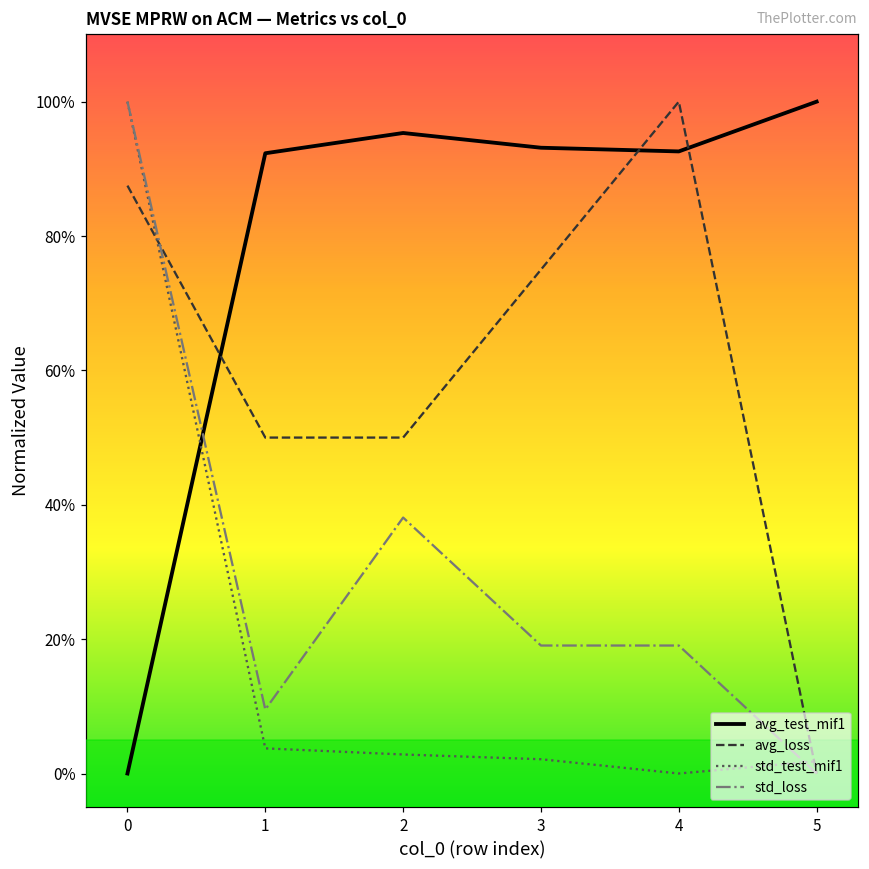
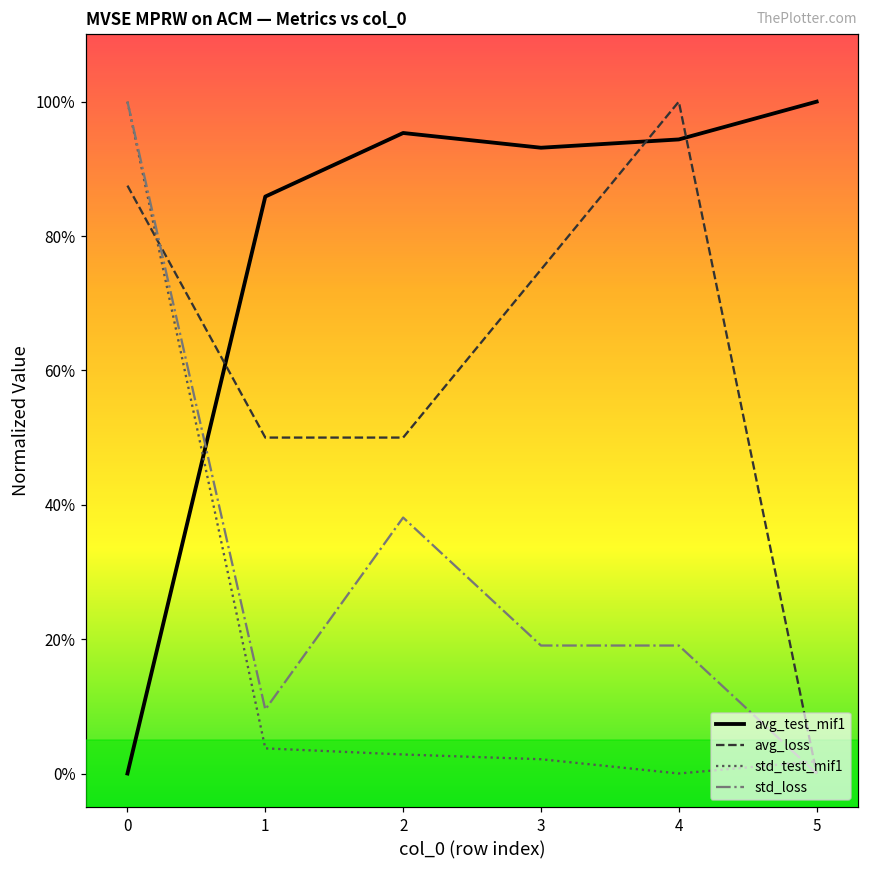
avg_test_mif1, 1: 92% -> 86%
avg_test_mif1, 4: 93% -> 94%
